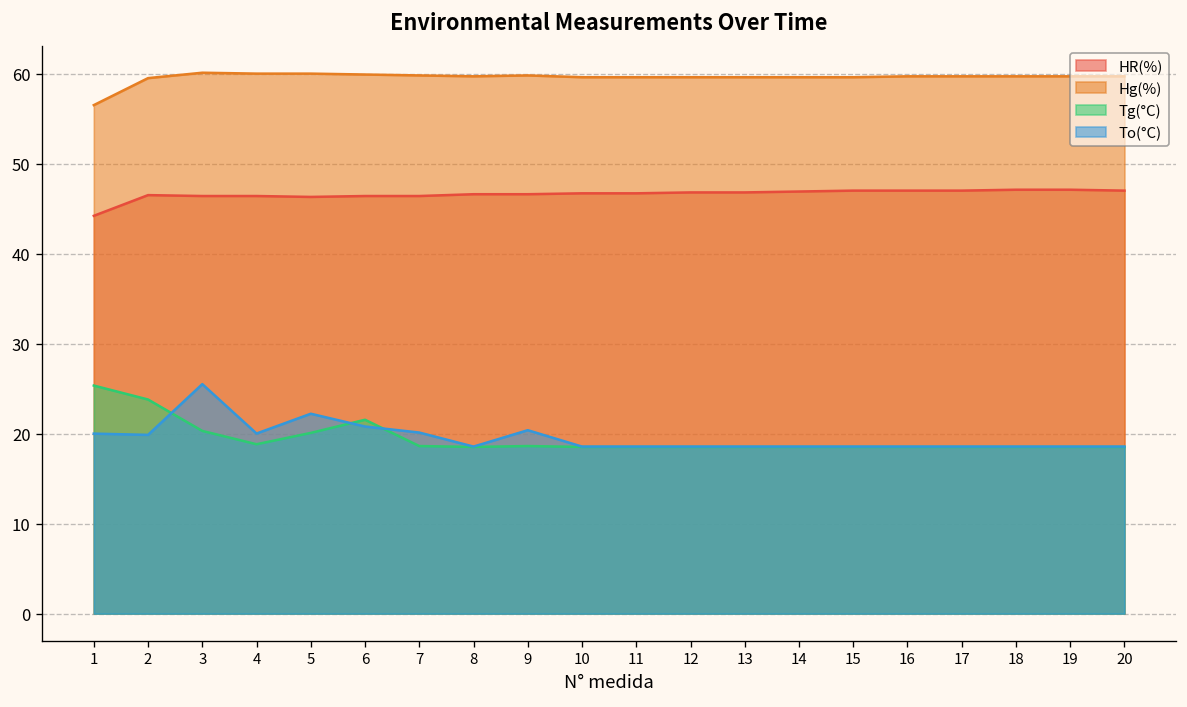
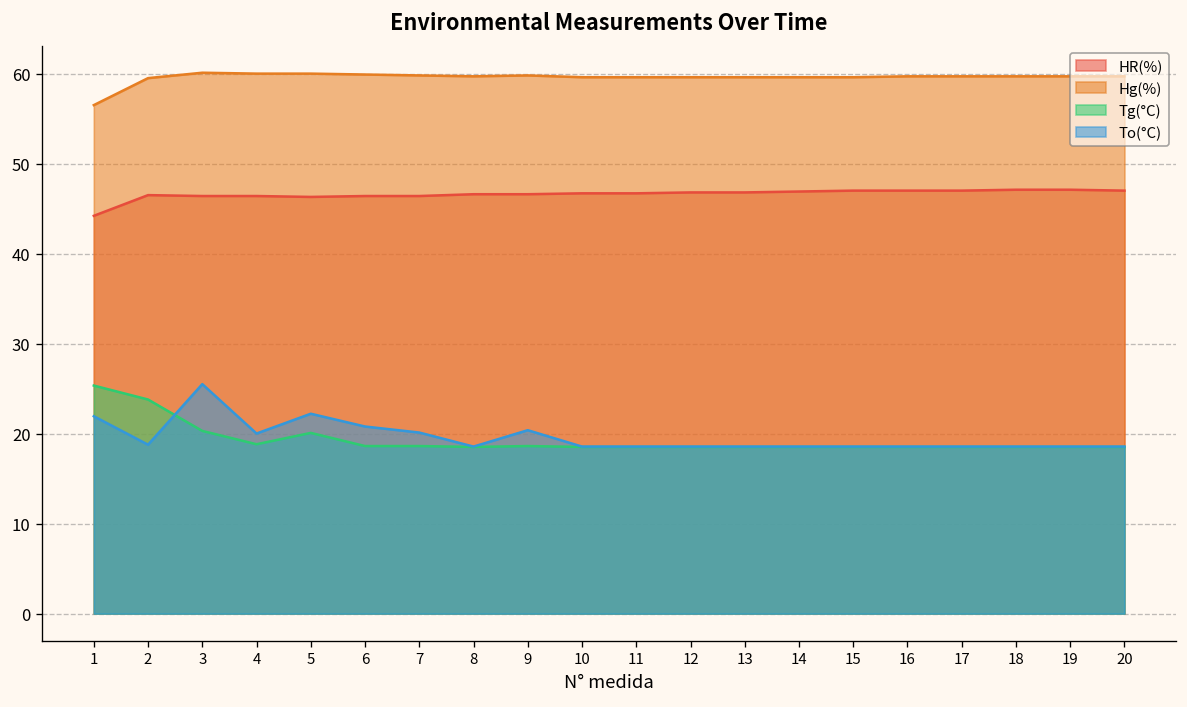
To(°C), 1: 20 -> 22
To(°C), 2: 20 -> 19
Tg(°C), 6: 22 -> 19
